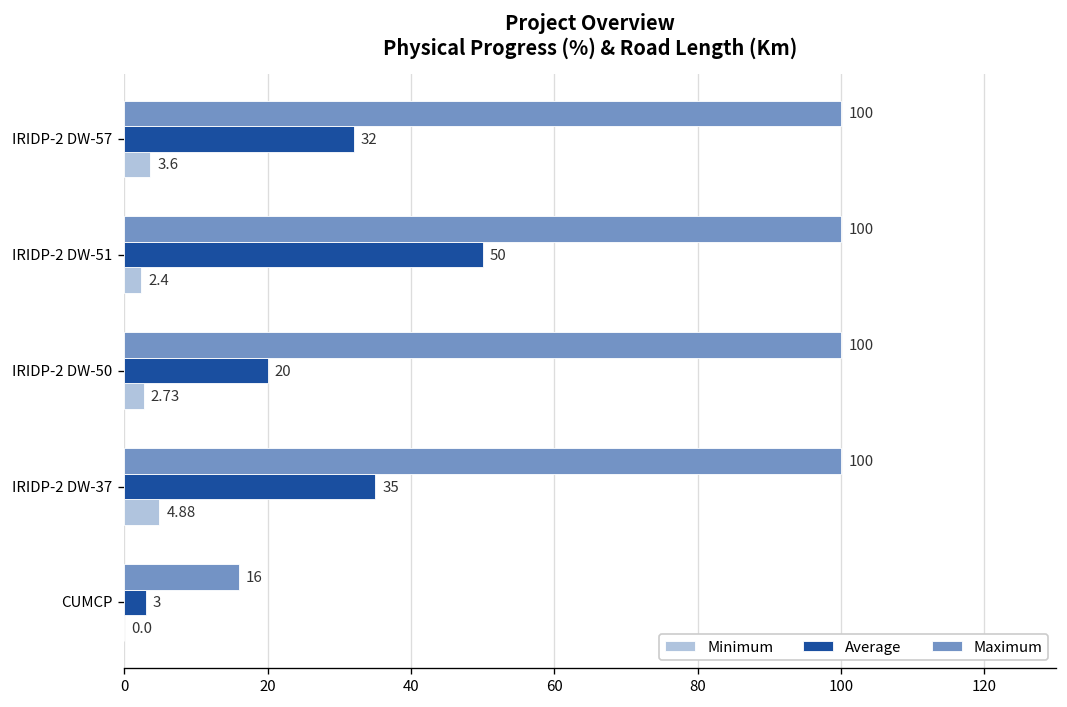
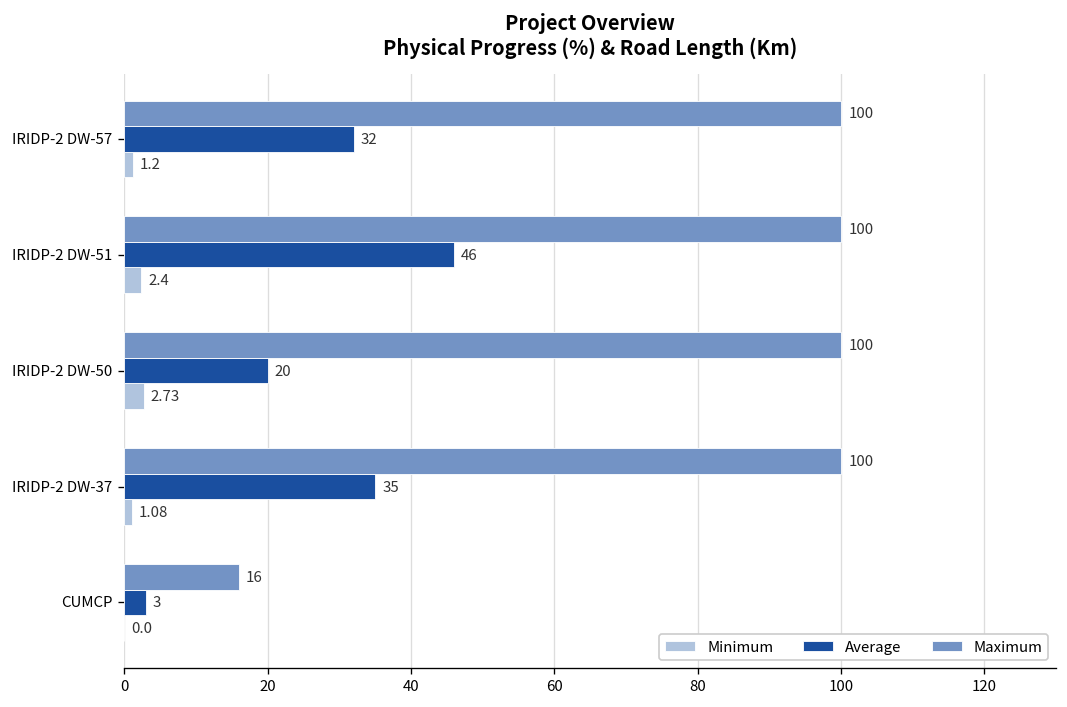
Minimum, IRIDP-2 DW-57: 3.6 -> 1.2
Average, IRIDP-2 DW-51: 50 -> 46
Minimum, IRIDP-2 DW-37: 4.88 -> 1.08
